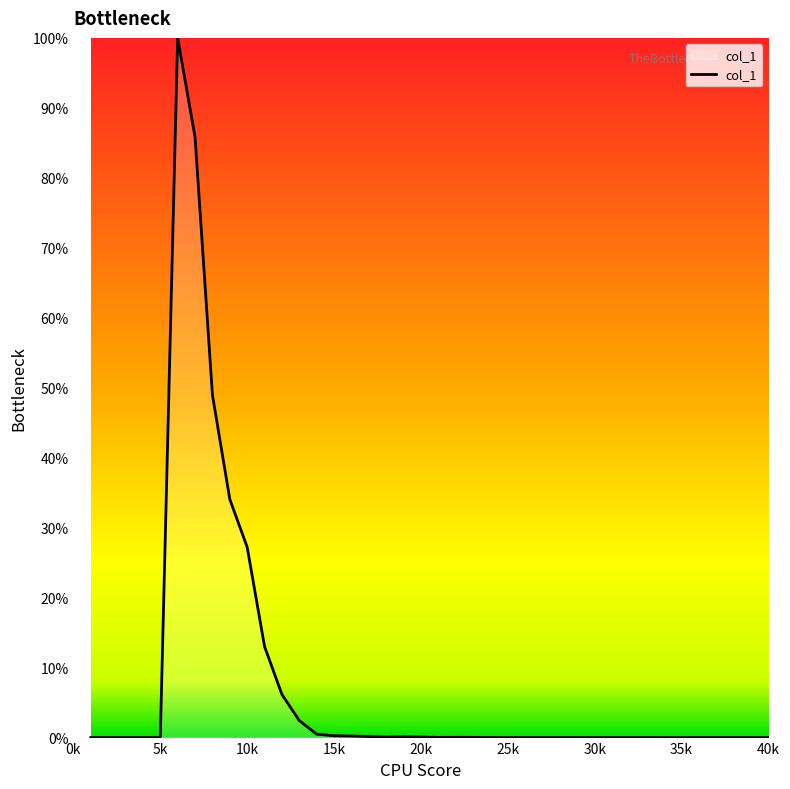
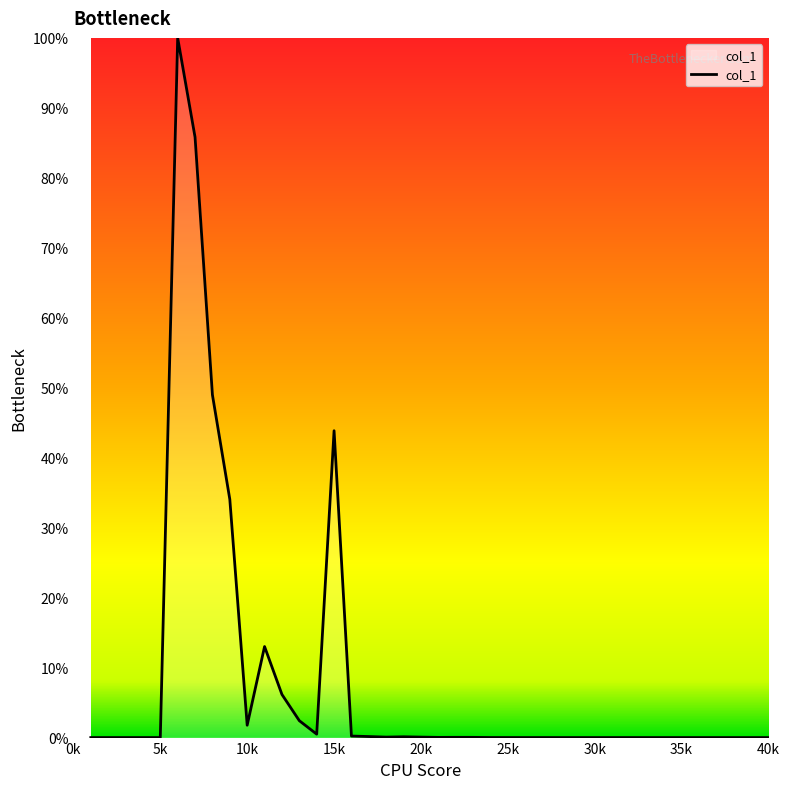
10k: 27% -> 2%
15k: 0% -> 44%
